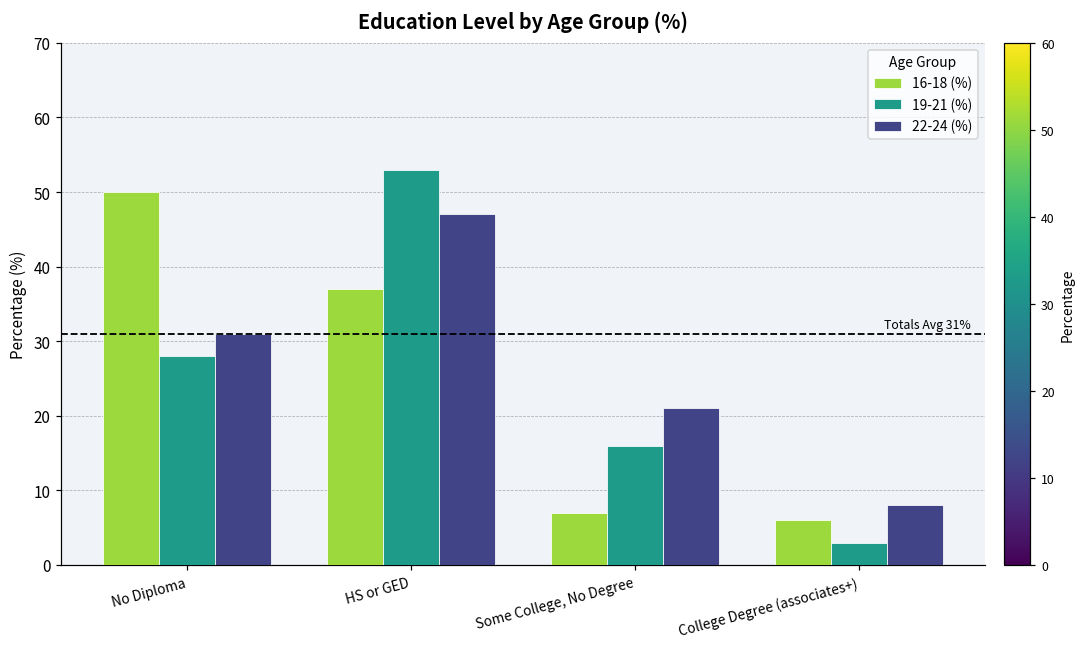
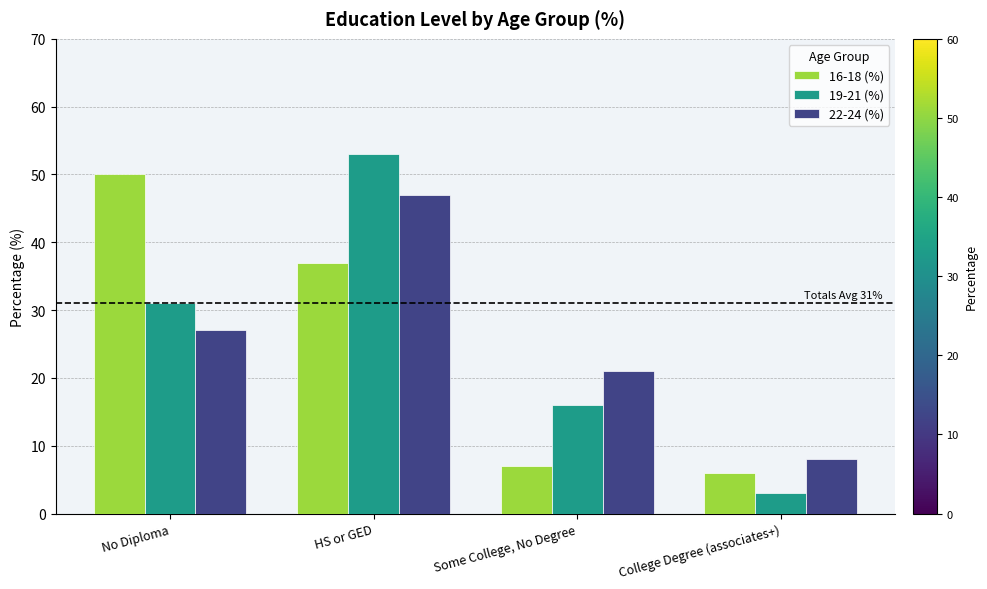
19-21 (%), No Diploma: 28 -> 31
22-24 (%), No Diploma: 31 -> 27
